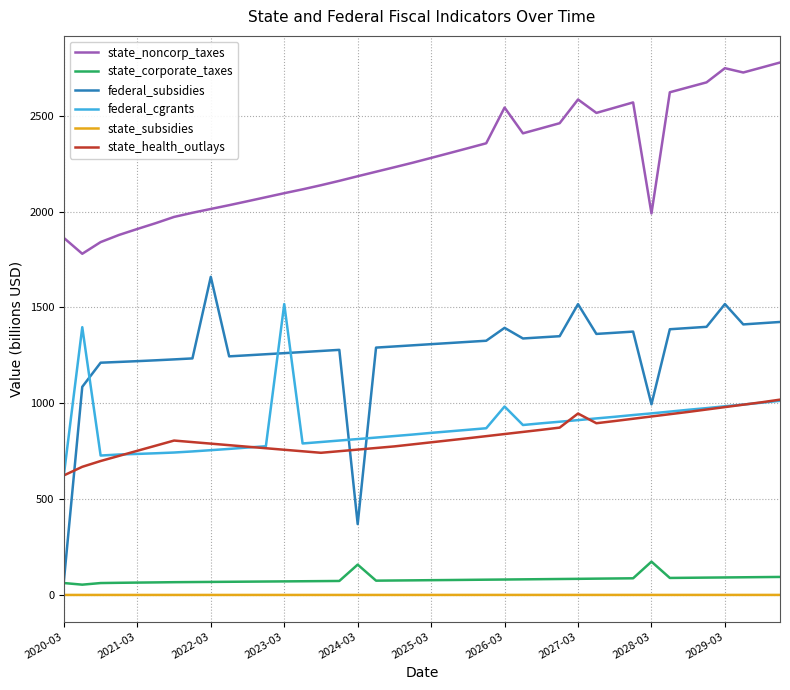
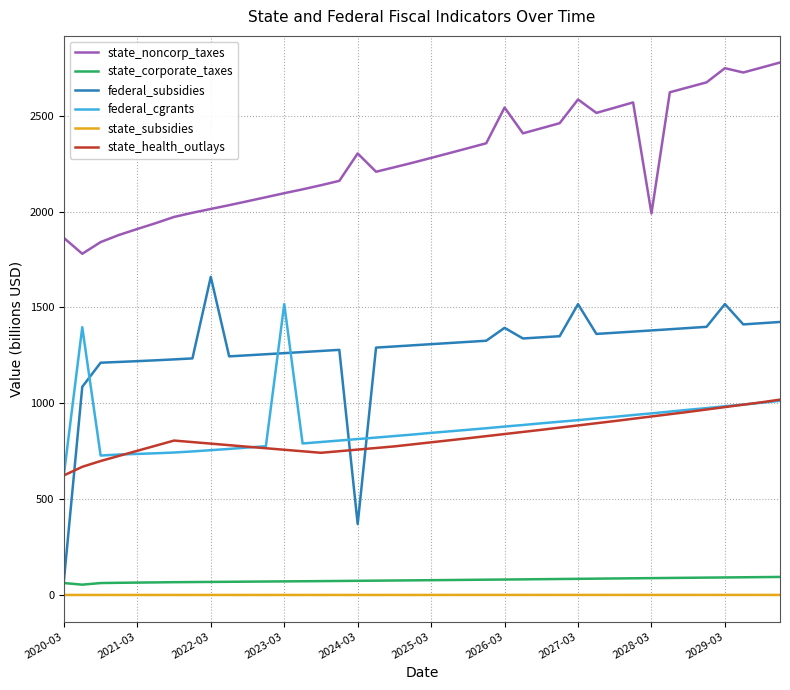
state_noncorp_taxes, 2024-03: 2180 -> 2300
state_corporate_taxes, 2024-03: 160 -> 70
federal_cgrants, 2026-03: 980 -> 880
state_health_outlays, 2027-03: 950 -> 880
state_corporate_taxes, 2028-03: 170 -> 90
federal_subsidies, 2028-03: 990 -> 1380
